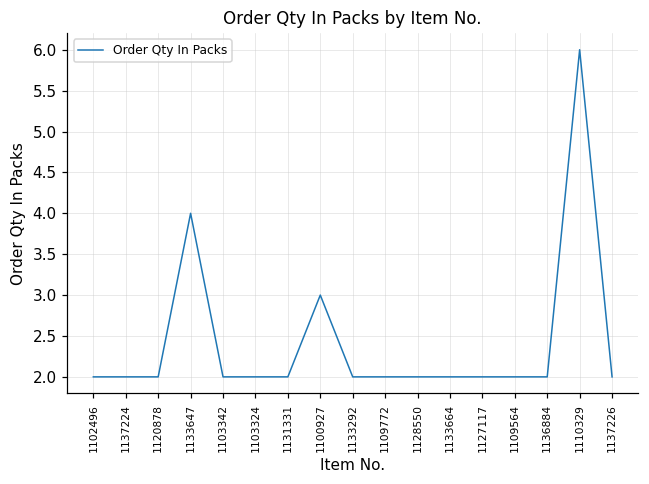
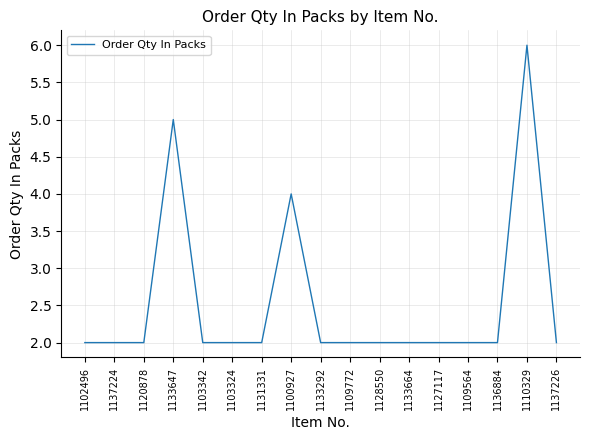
1133647: 4 -> 5
1100927: 3 -> 4
